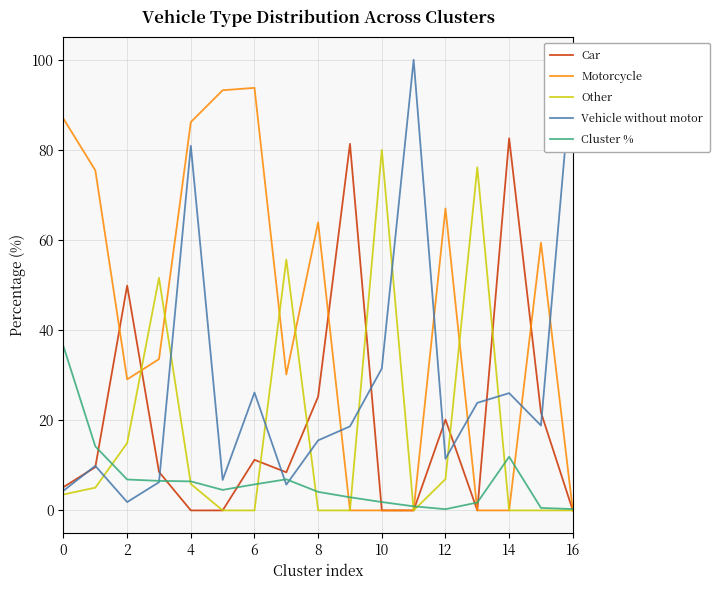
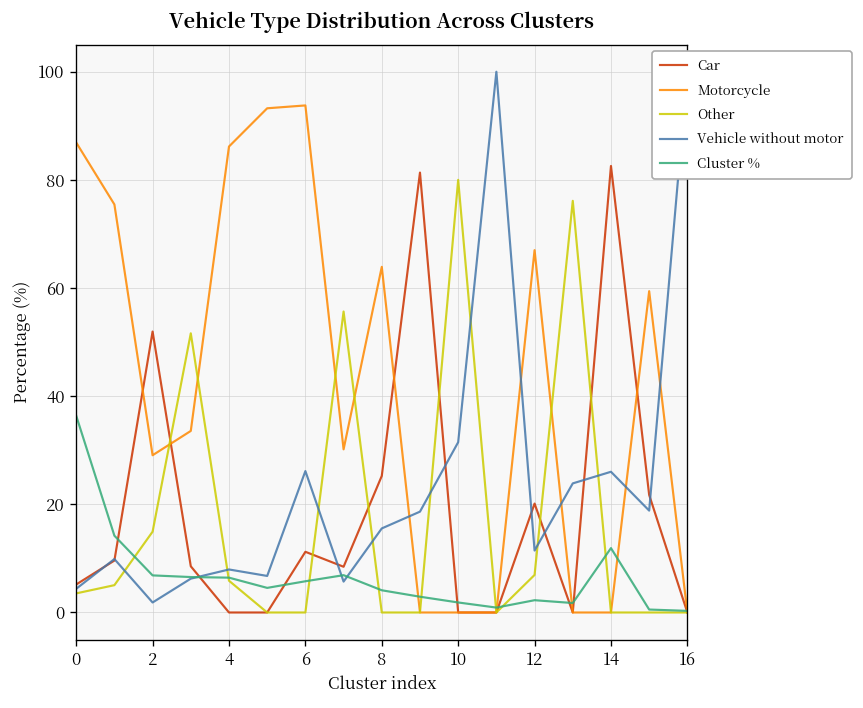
Car, 2: 50 -> 52
Vehicle without motor, 4: 81 -> 8
Cluster %, 12: 0 -> 2
